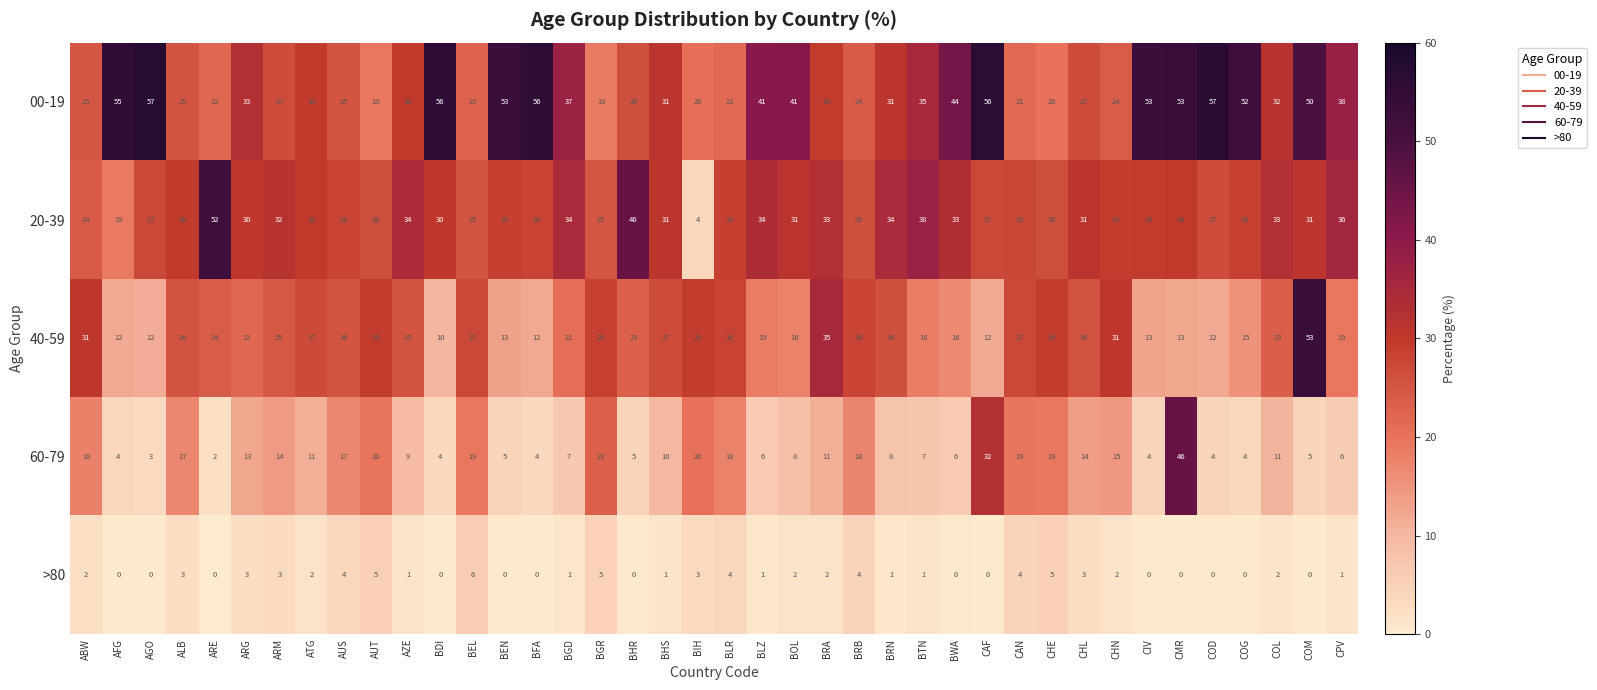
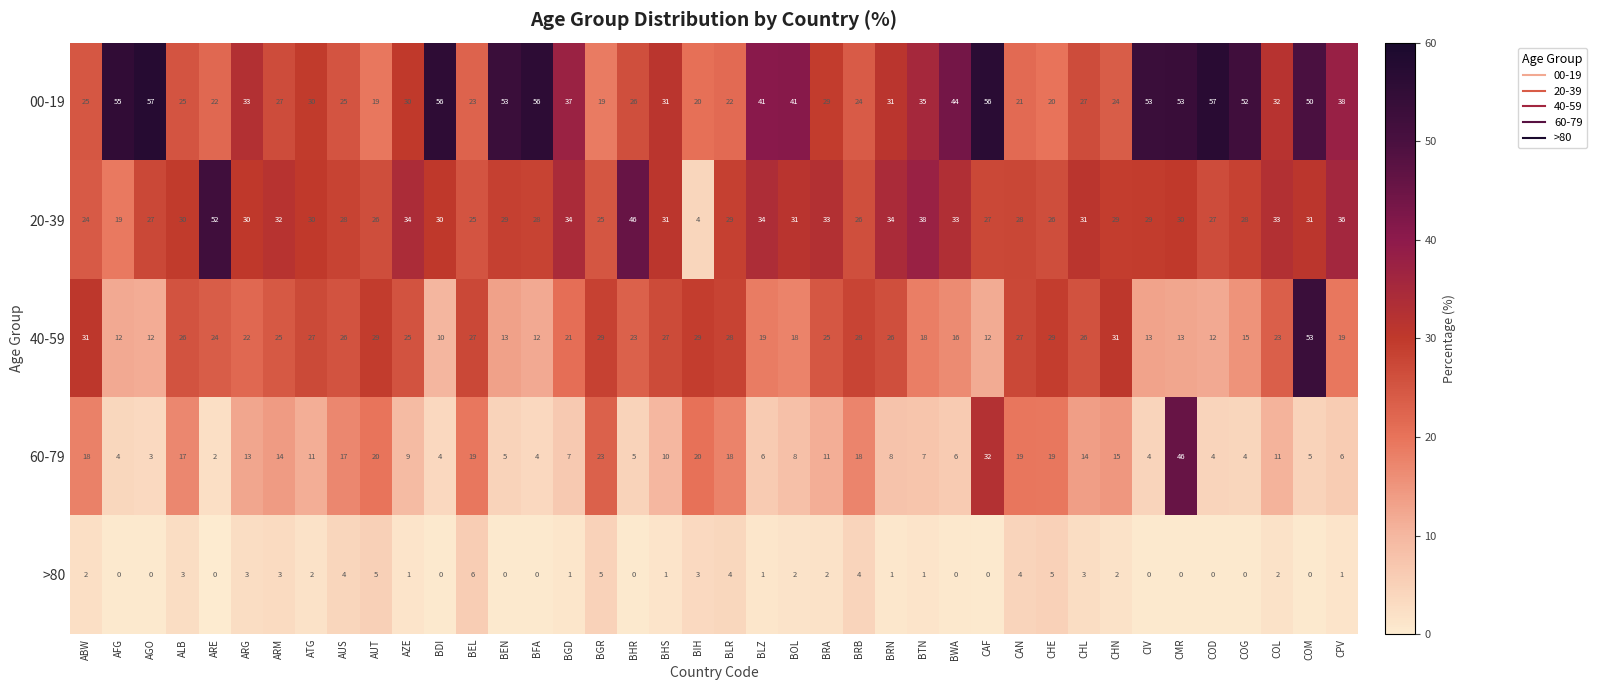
40-59, BRA: 35 -> 25
